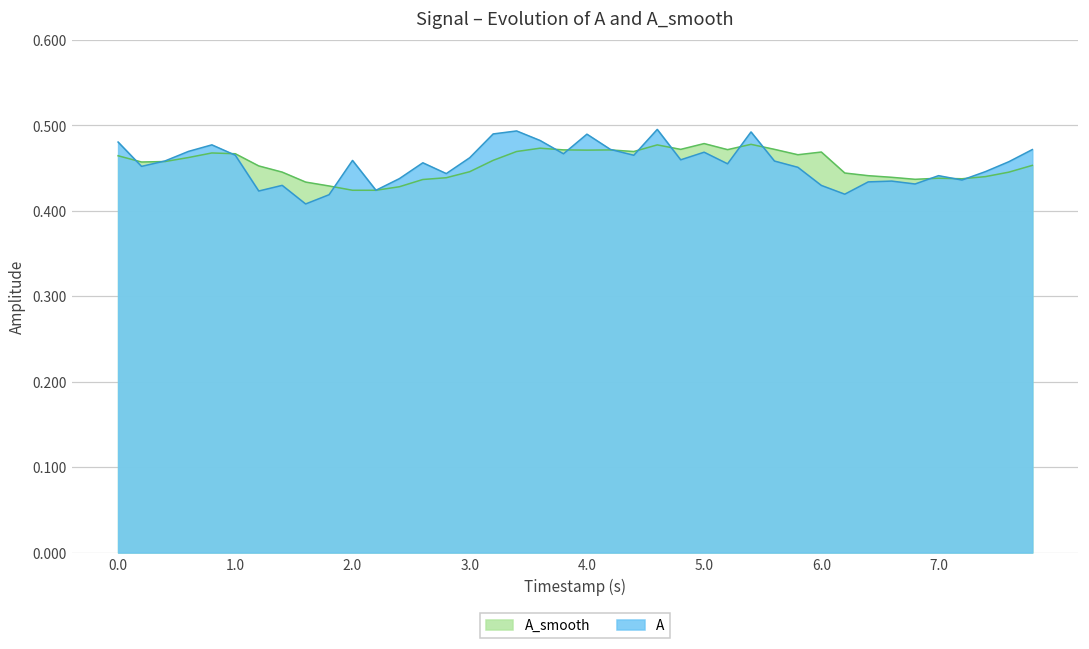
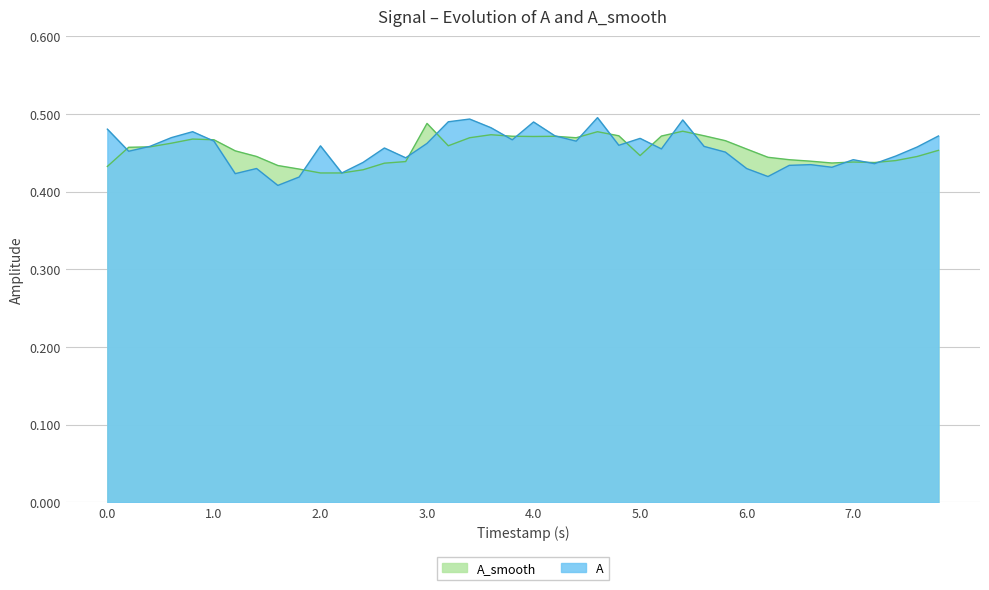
A_smooth, 0.0: 0.46 -> 0.43
A_smooth, 3.0: 0.45 -> 0.49
A_smooth, 5.0: 0.48 -> 0.45
A_smooth, 6.0: 0.47 -> 0.45
